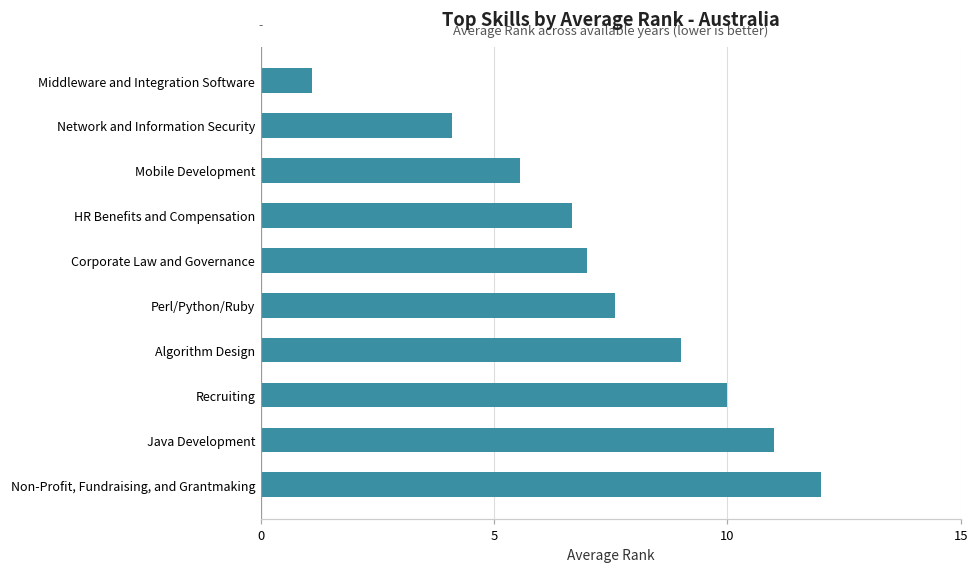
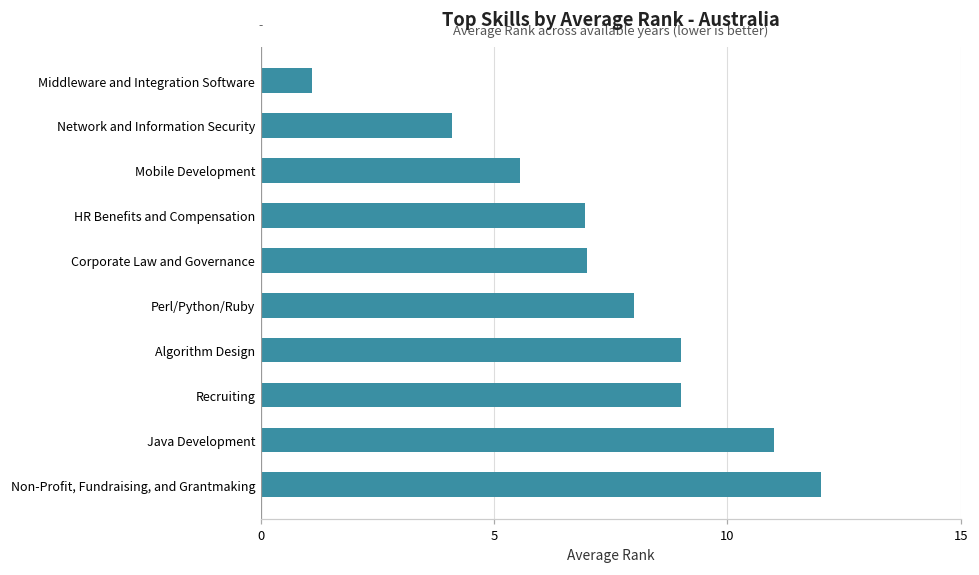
HR Benefits and Compensation: 6.7 -> 7.0
Perl/Python/Ruby: 7.6 -> 8.0
Recruiting: 10 -> 9
